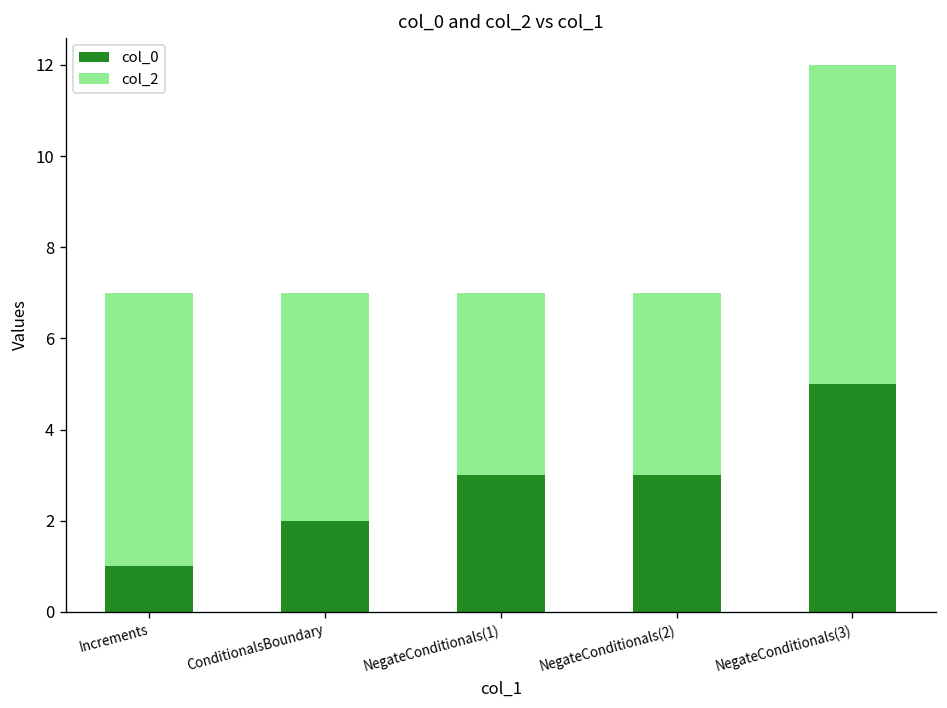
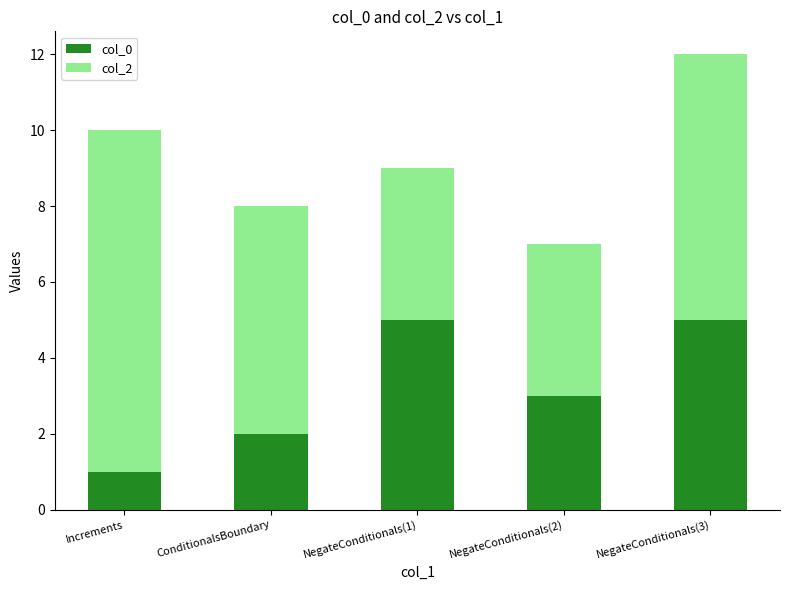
col_2, Increments: 6 -> 9
col_2, ConditionalsBoundary: 5 -> 6
col_0, NegateConditionals(1): 3 -> 5
